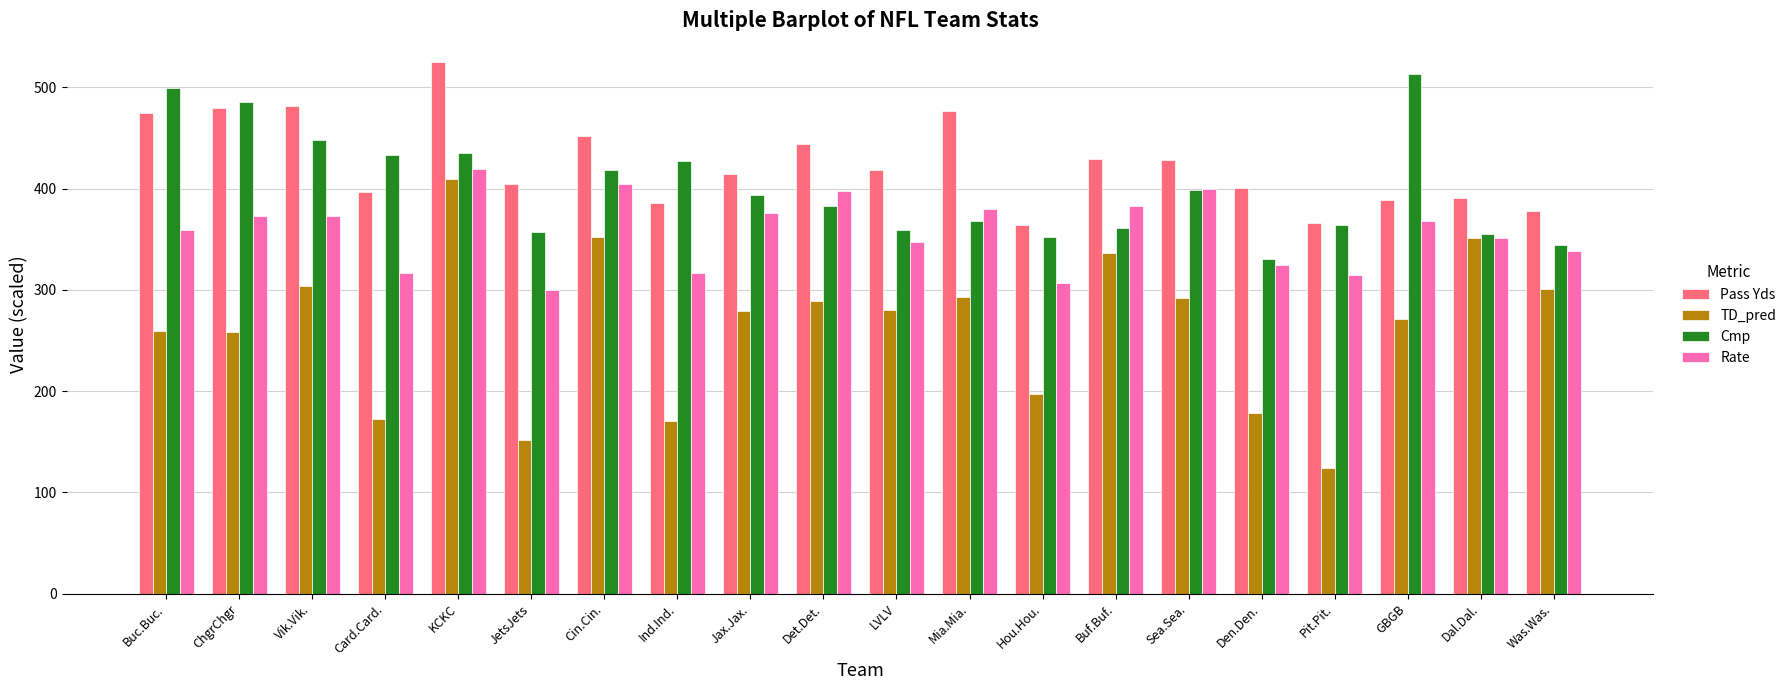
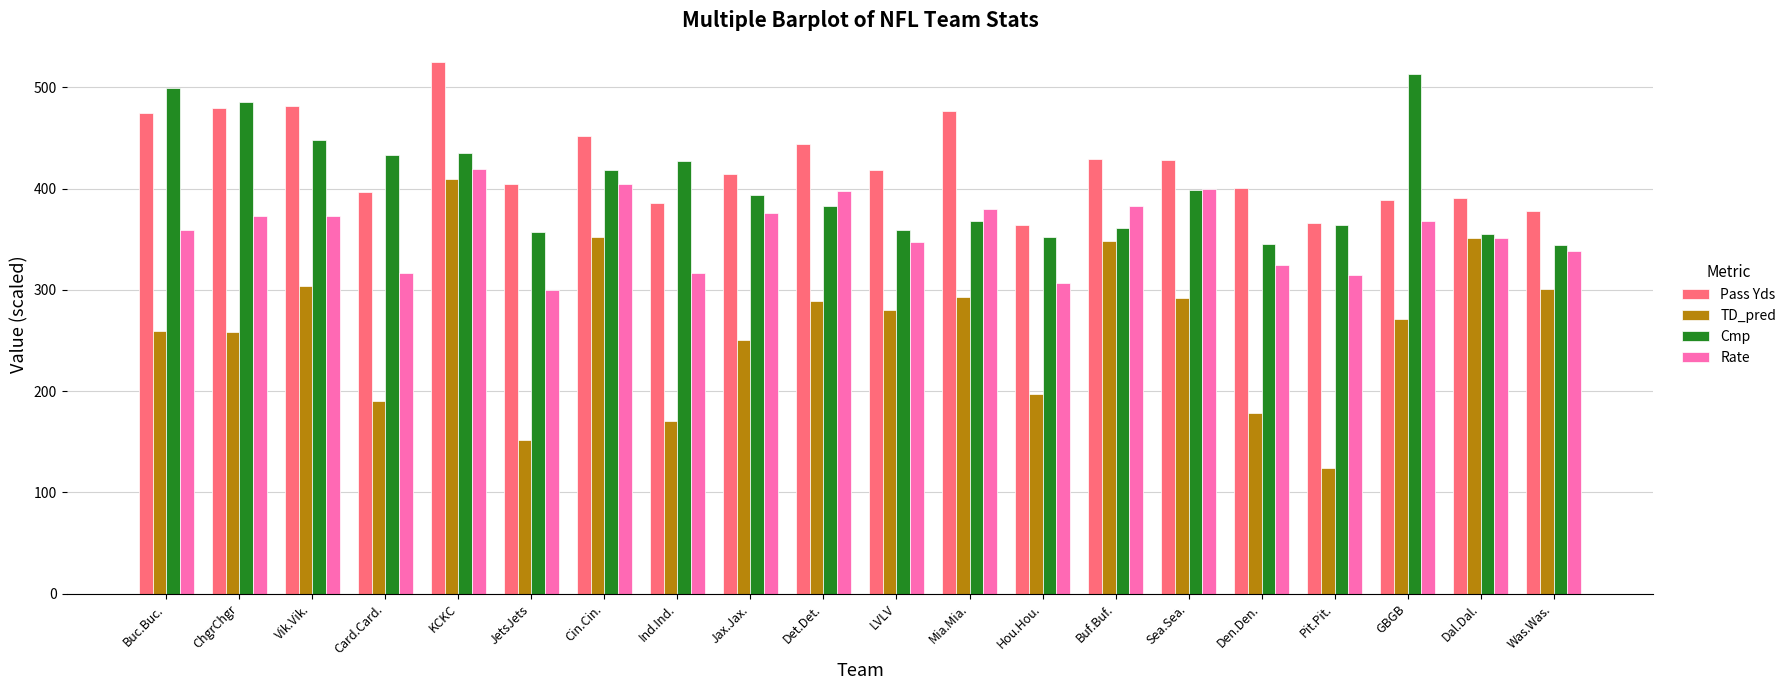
TD_pred, Card.Card.: 172 -> 190
TD_pred, Jax.Jax.: 279 -> 251
TD_pred, Buf.Buf.: 337 -> 348
Cmp, Den.Den.: 330 -> 345
